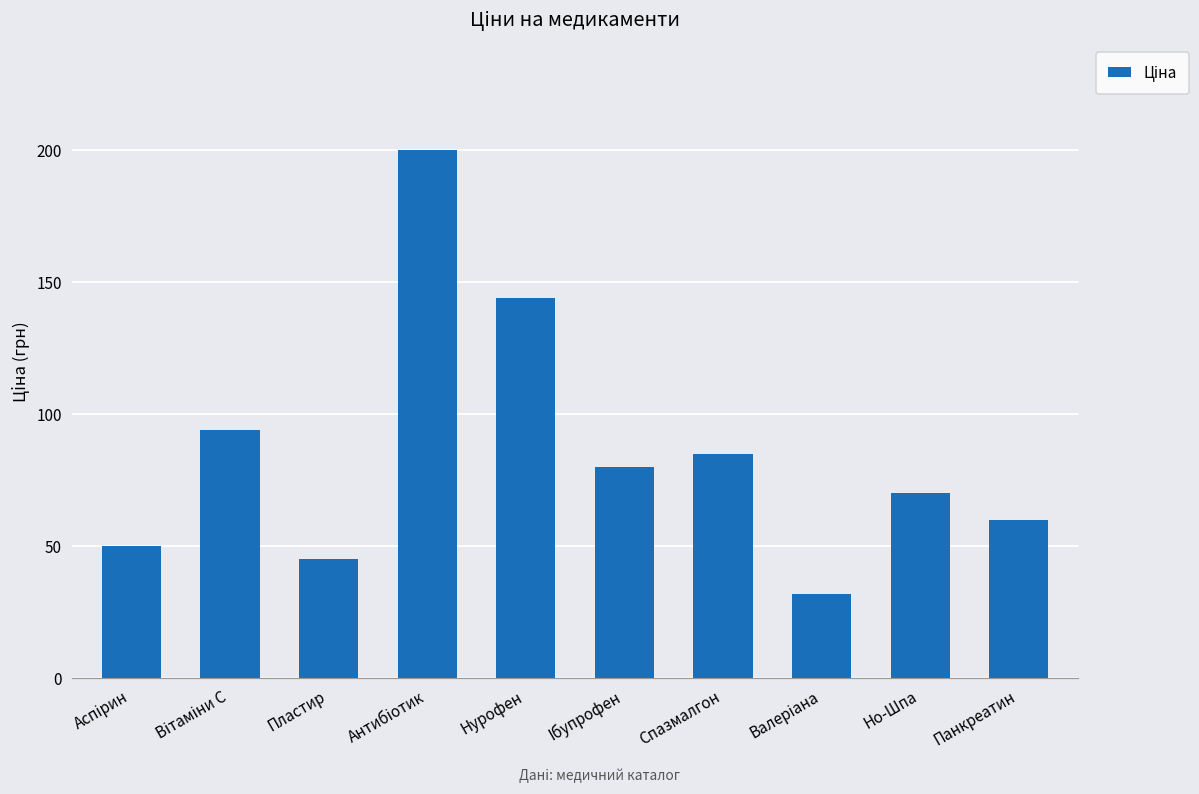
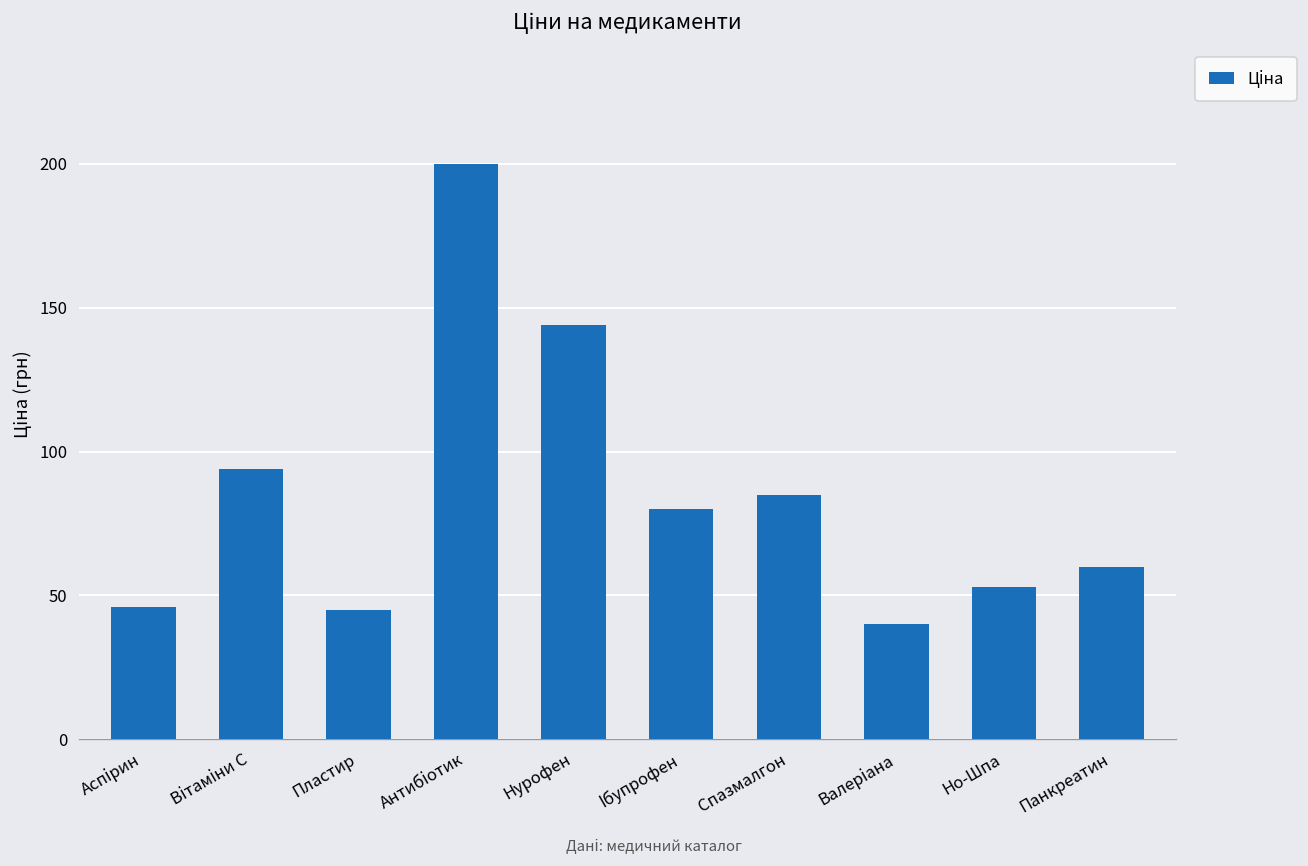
Аспірин: 50 -> 46
Валеріана: 32 -> 40
Но-Шпа: 70 -> 53
